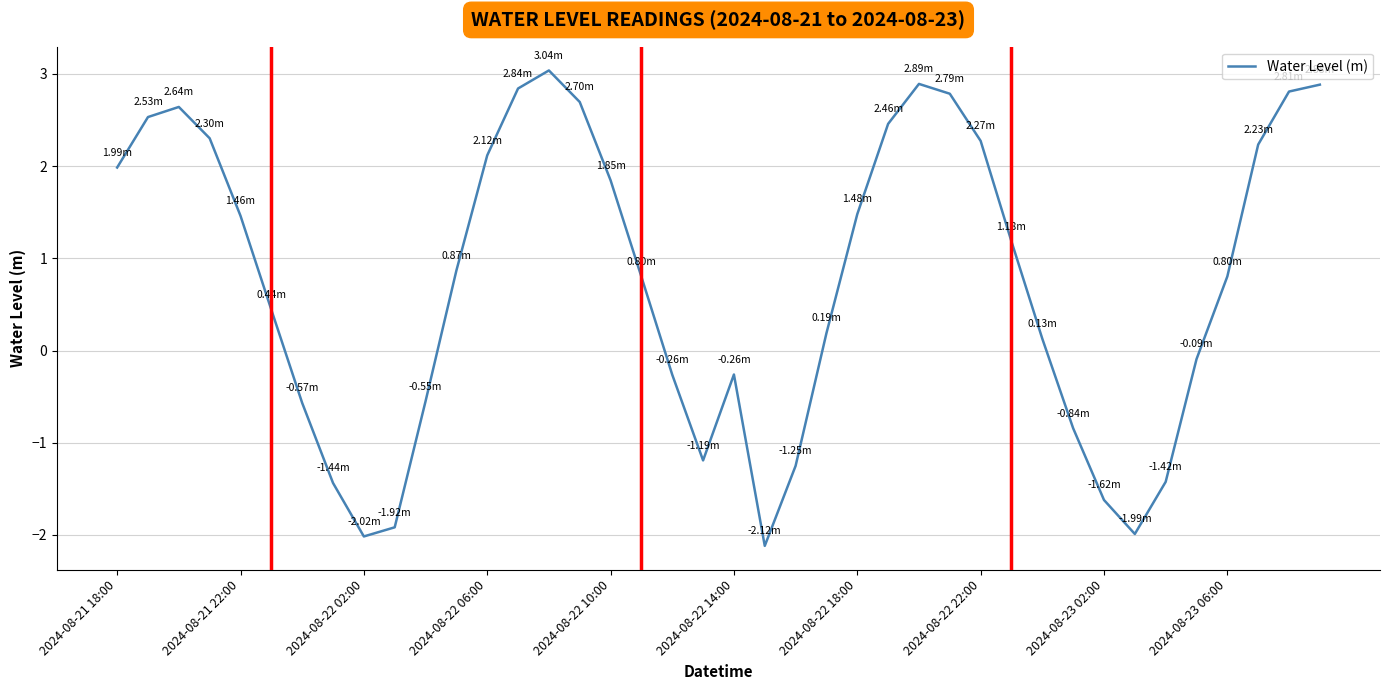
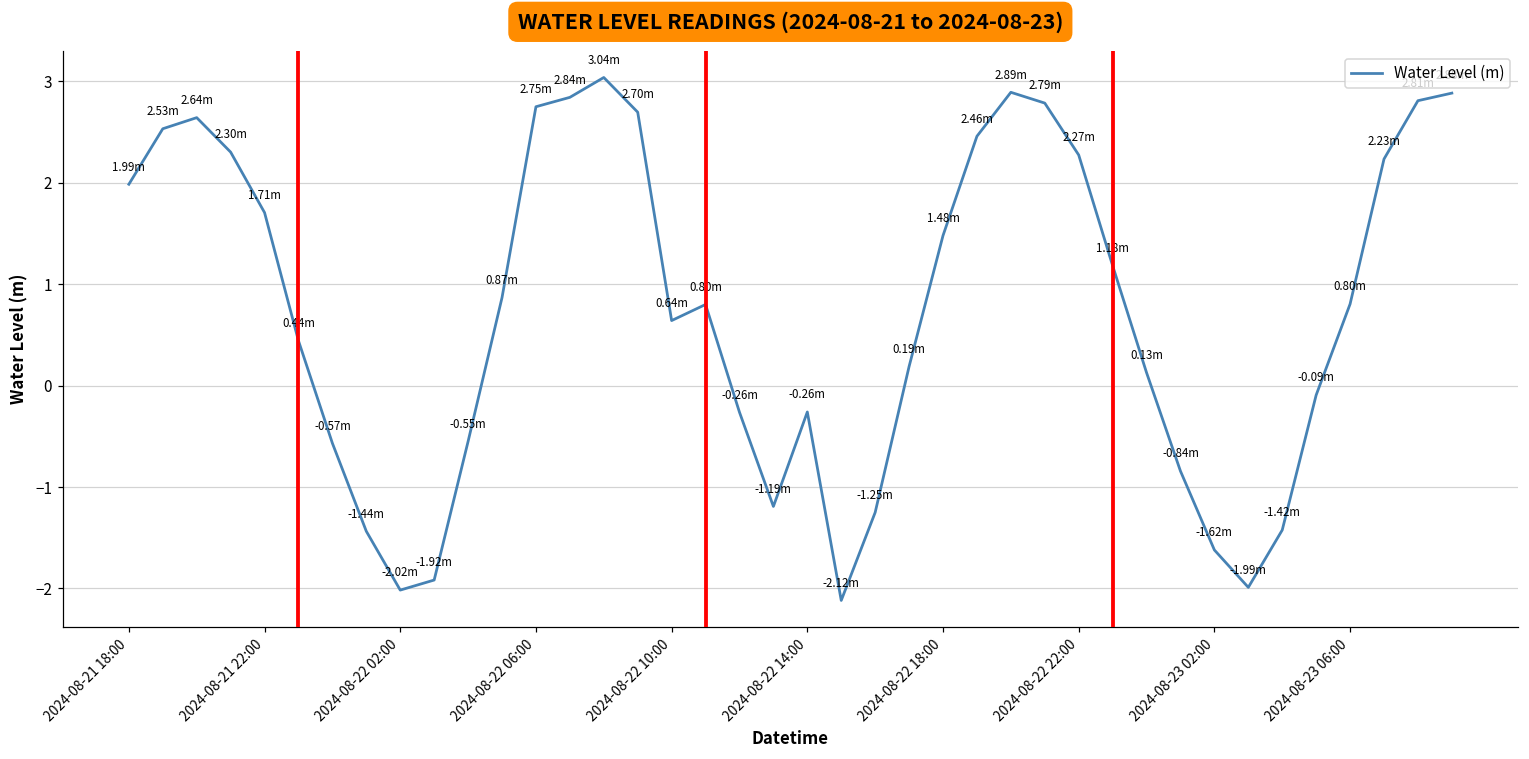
2024-08-21 22:00: 1.46m -> 1.71m
2024-08-22 06:00: 2.12m -> 2.75m
2024-08-22 10:00: 1.85m -> 0.64m
